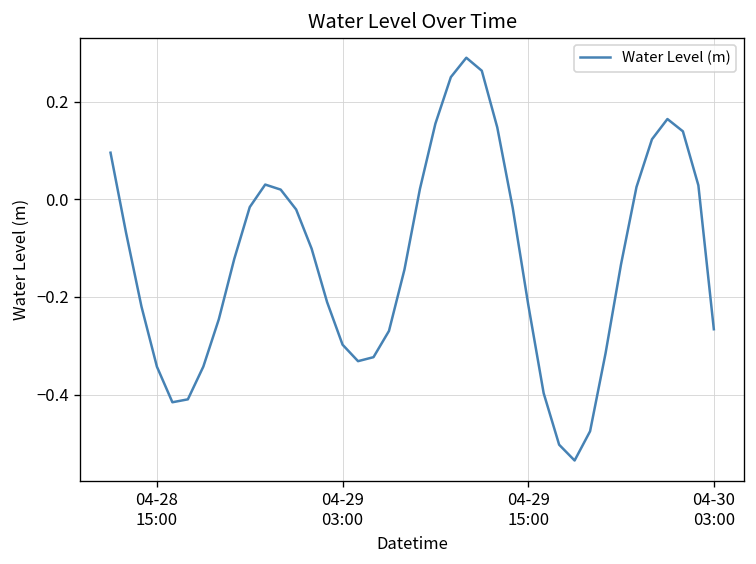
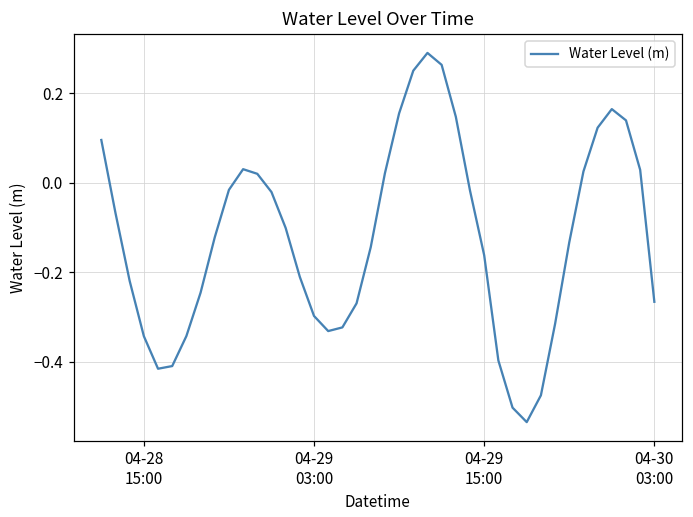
04-29 15:00: -0.22 -> -0.16
